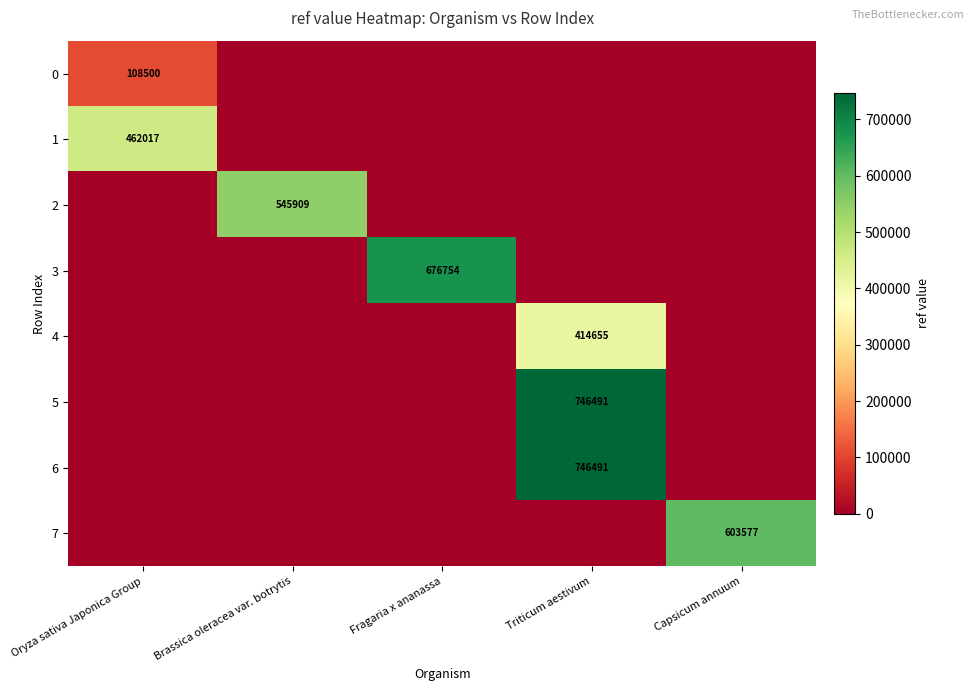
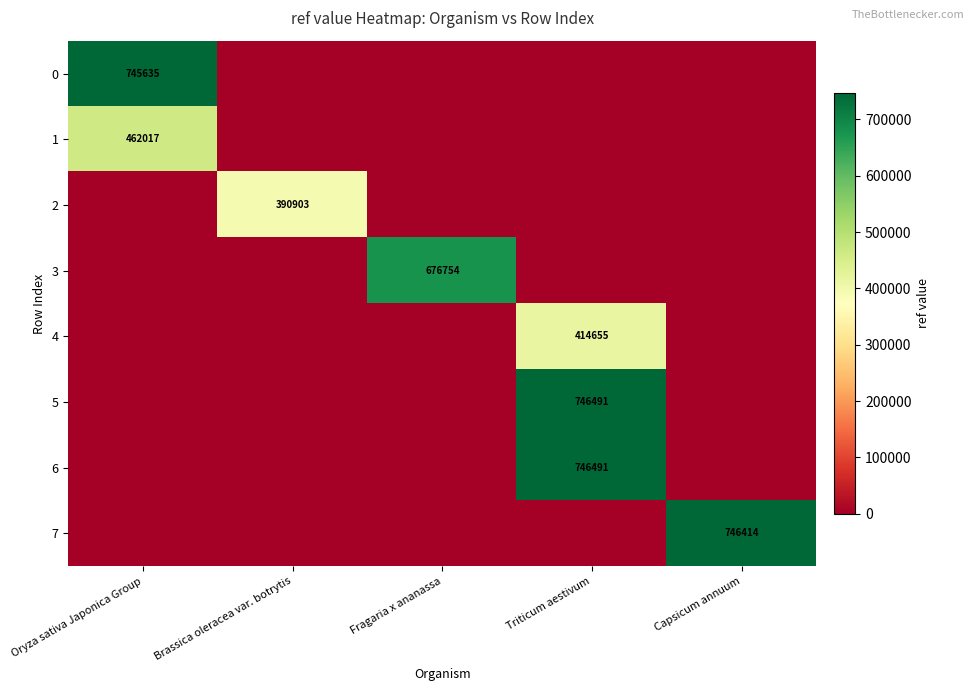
0, Oryza sativa Japonica Group: 108500 -> 745635
2, Brassica oleracea var. botrytis: 545909 -> 390903
7, Capsicum annuum: 603577 -> 746414
